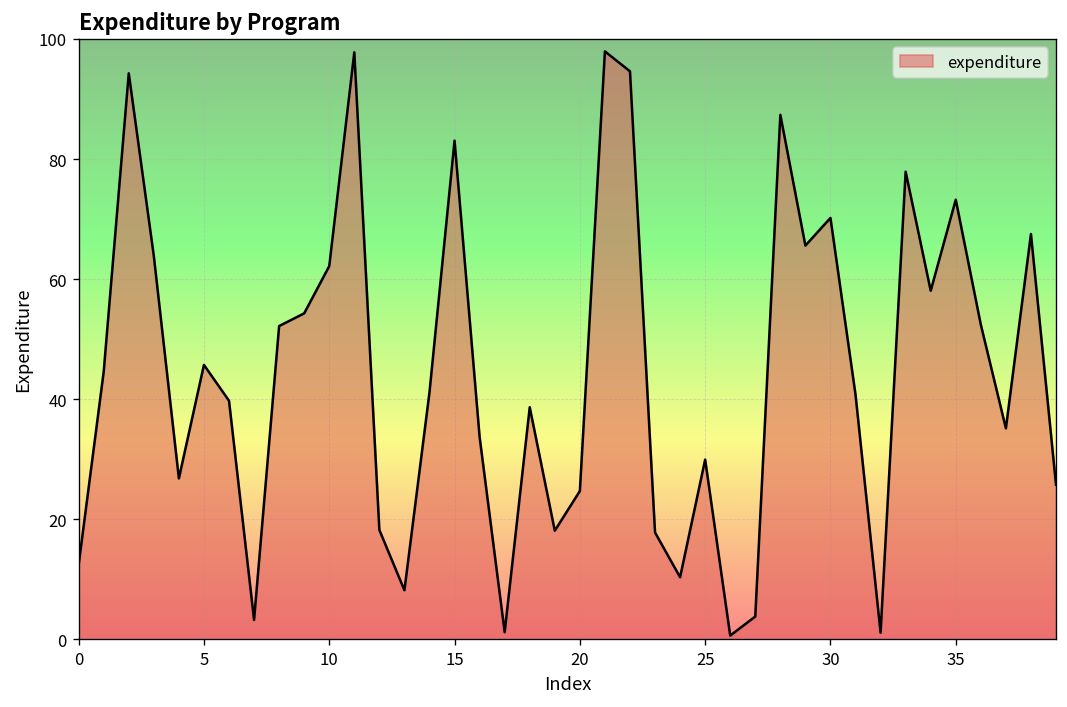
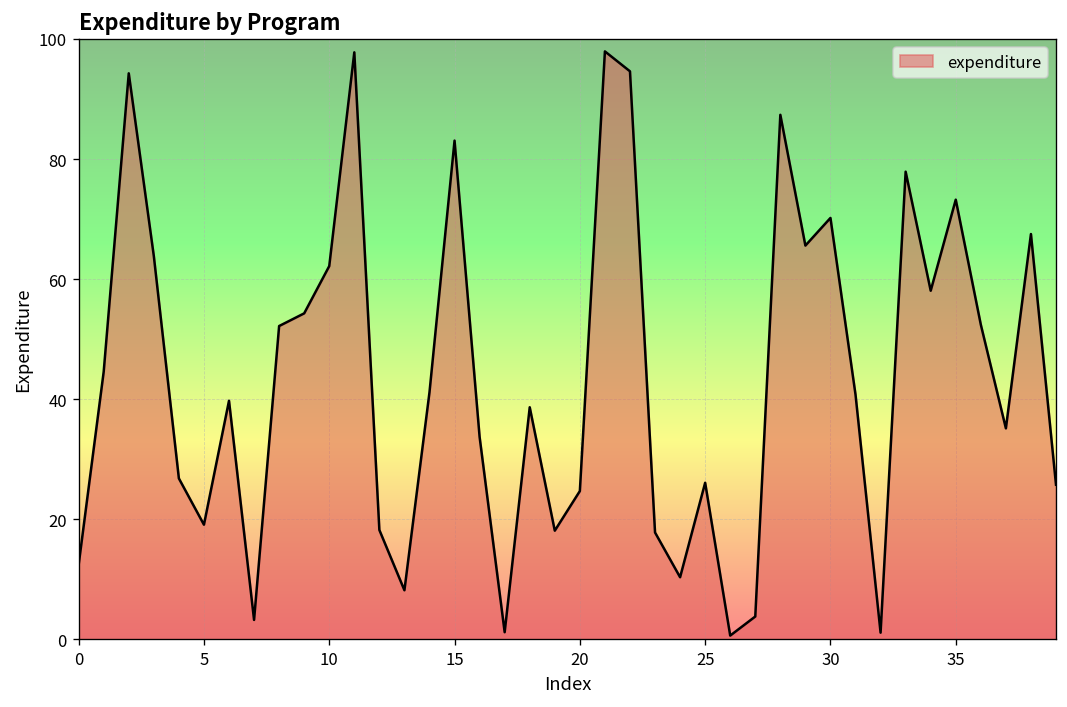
5: 46 -> 19
25: 30 -> 26
